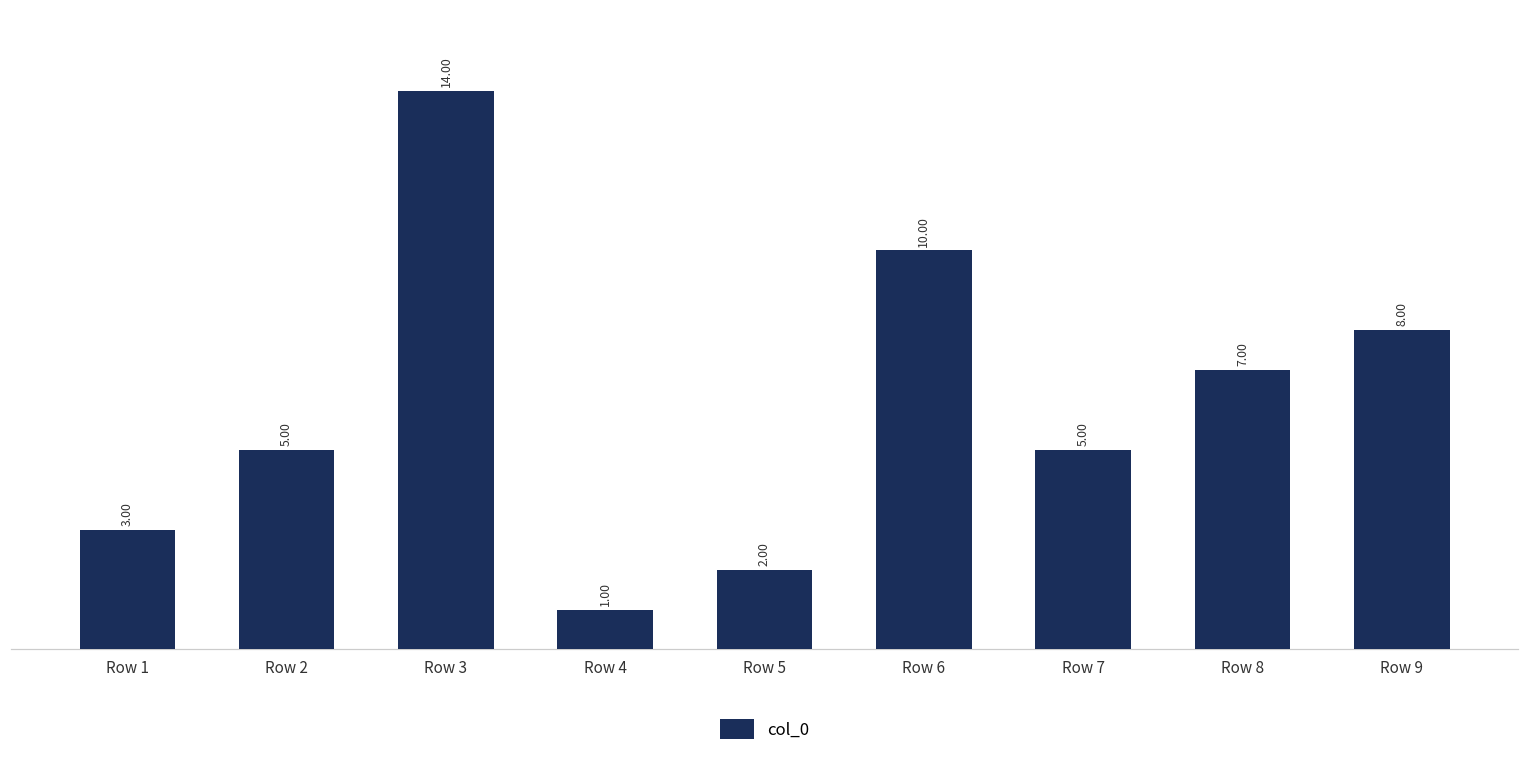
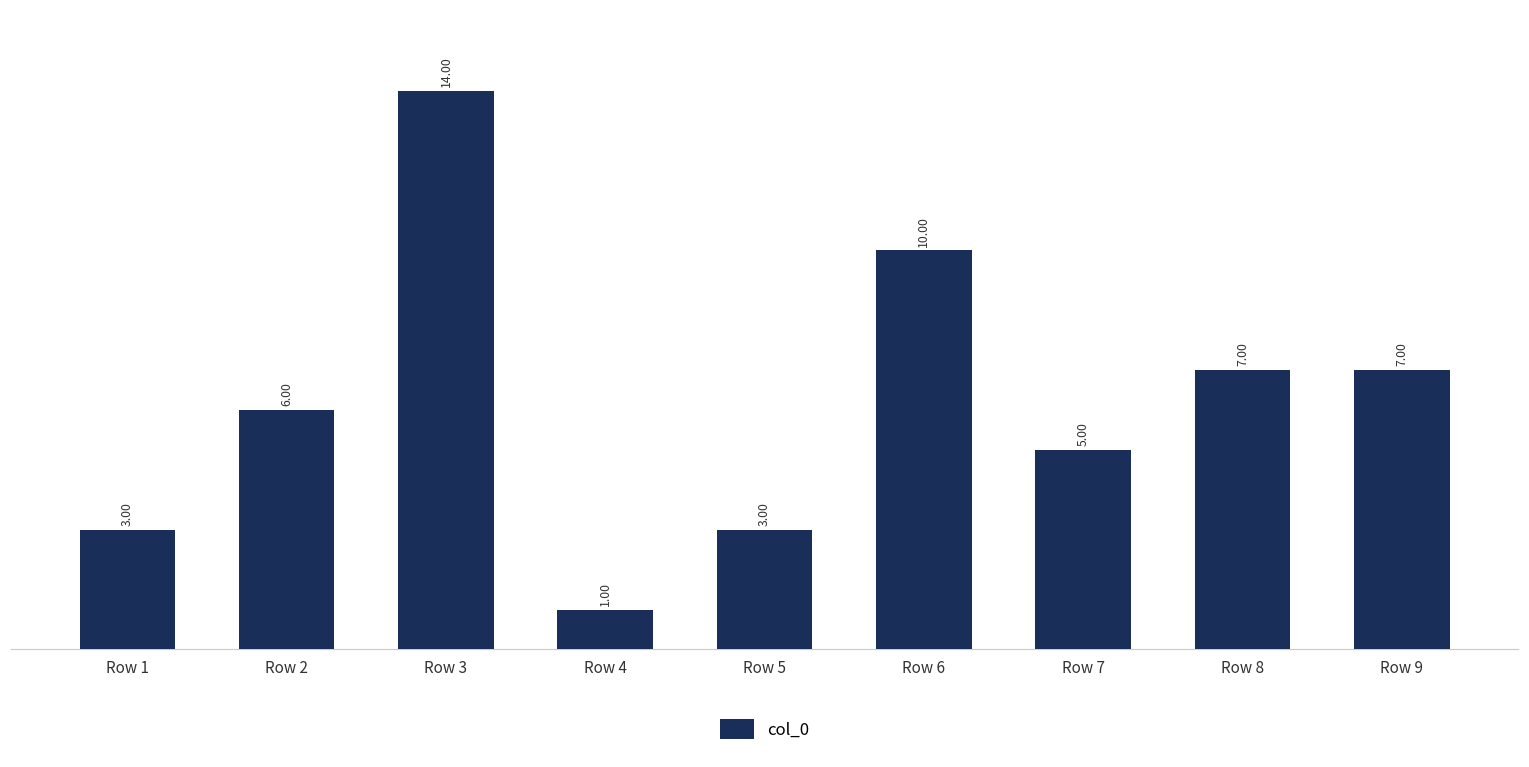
Row 2: 5.00 -> 6.00
Row 5: 2.00 -> 3.00
Row 9: 8.00 -> 7.00
